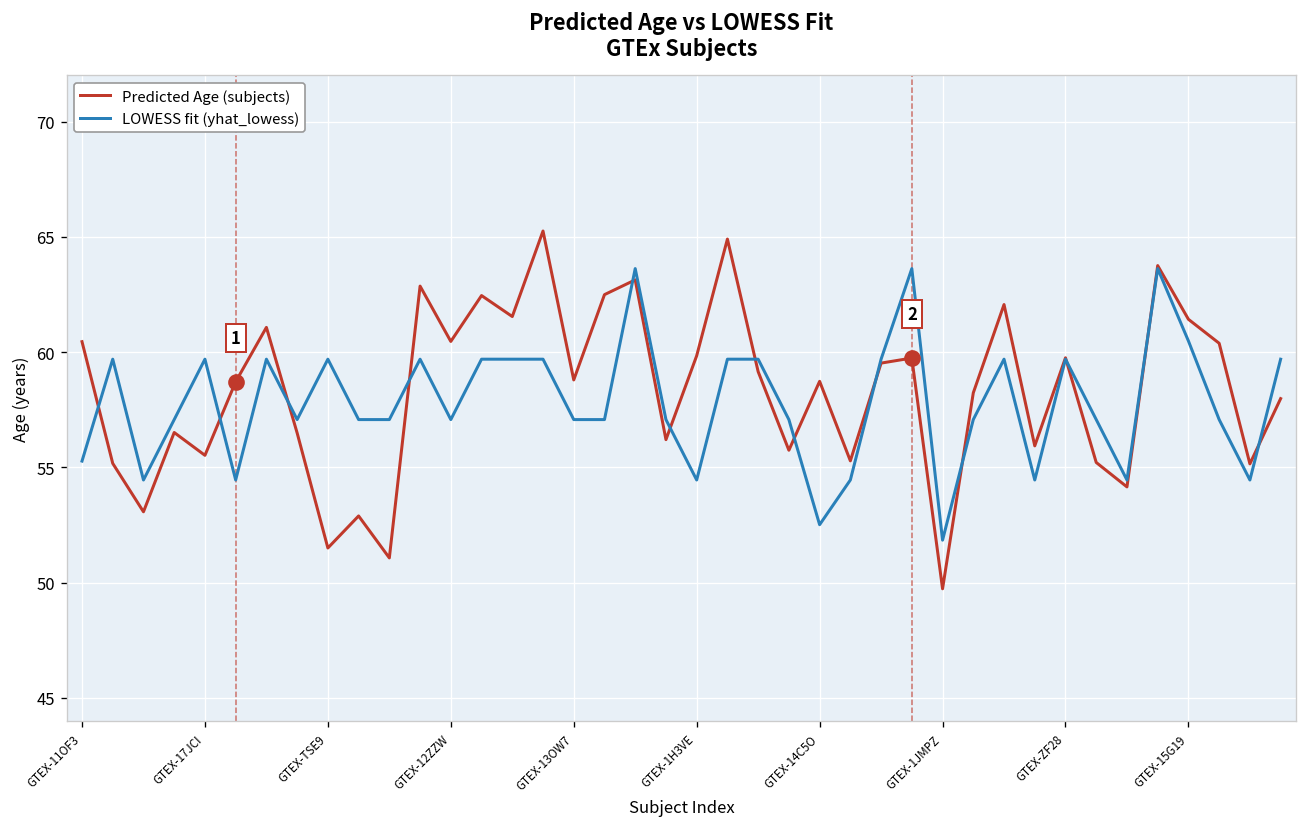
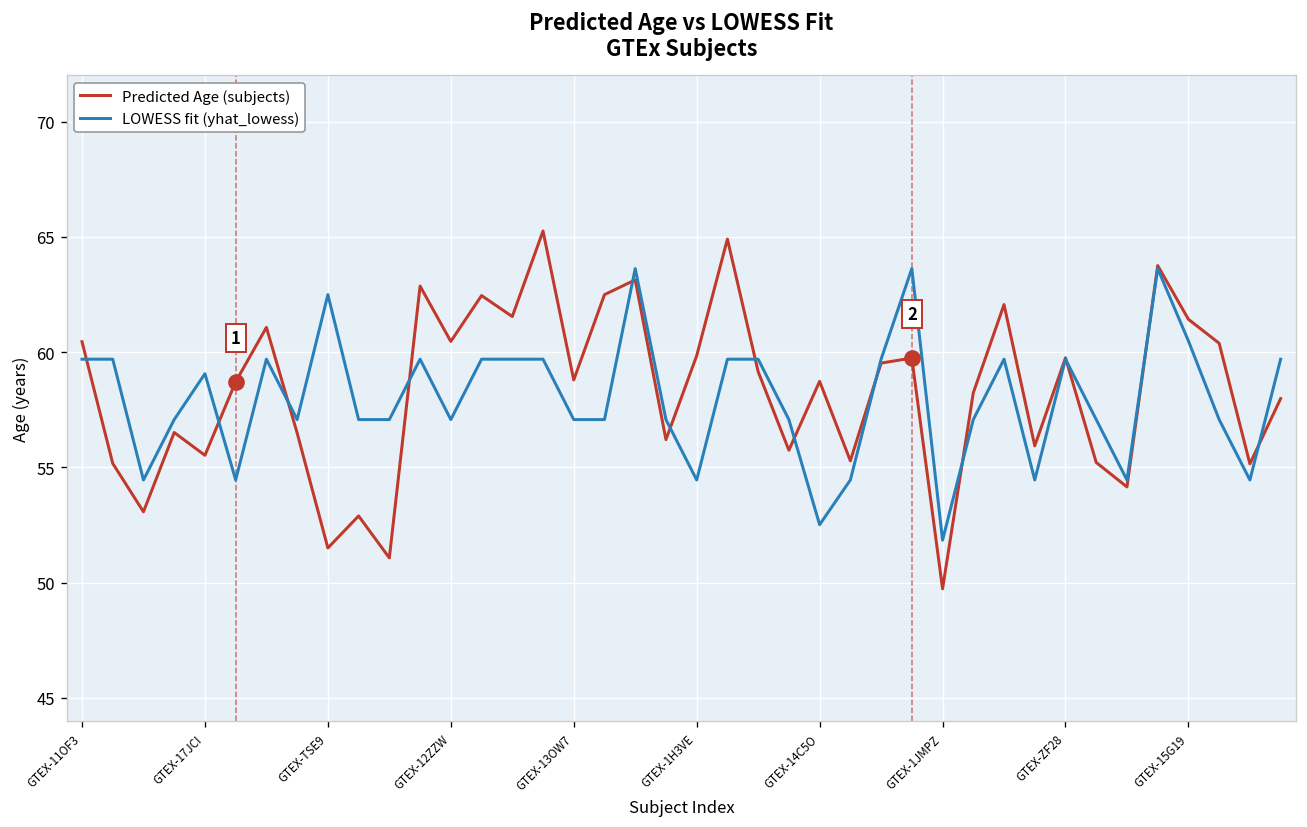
LOWESS fit (yhat_lowess), GTEX-11OF3: 55.3 -> 59.7
LOWESS fit (yhat_lowess), GTEX-17JCI: 59.7 -> 59.1
LOWESS fit (yhat_lowess), GTEX-TSE9: 59.7 -> 62.5
